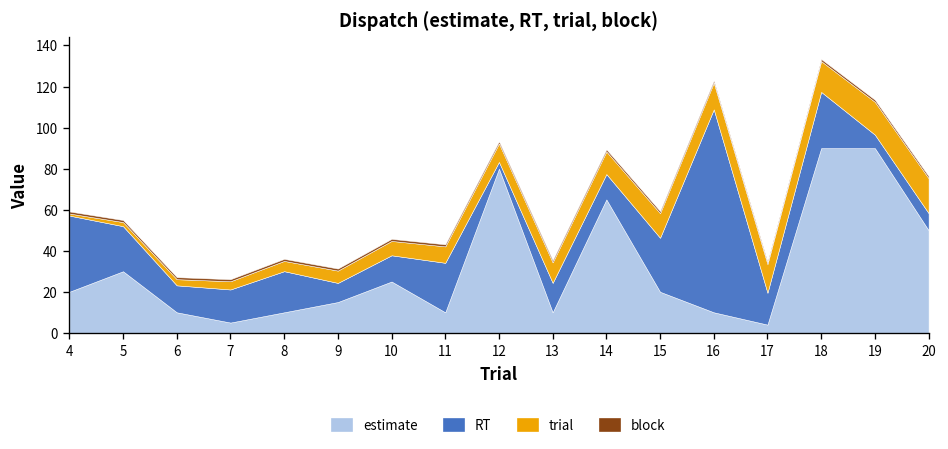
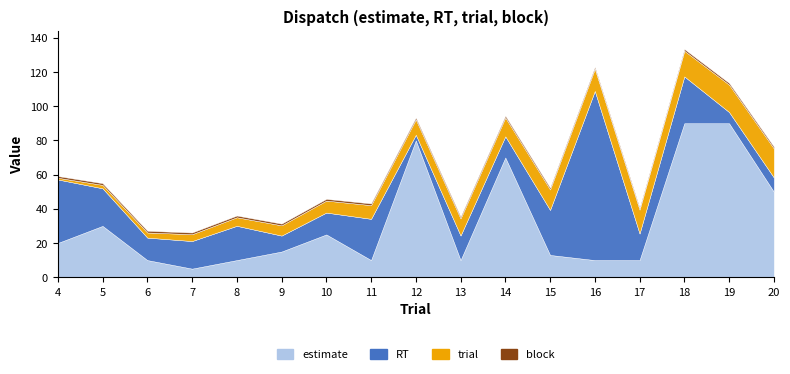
estimate, 14: 65 -> 70
estimate, 15: 20 -> 13
estimate, 17: 4 -> 10
